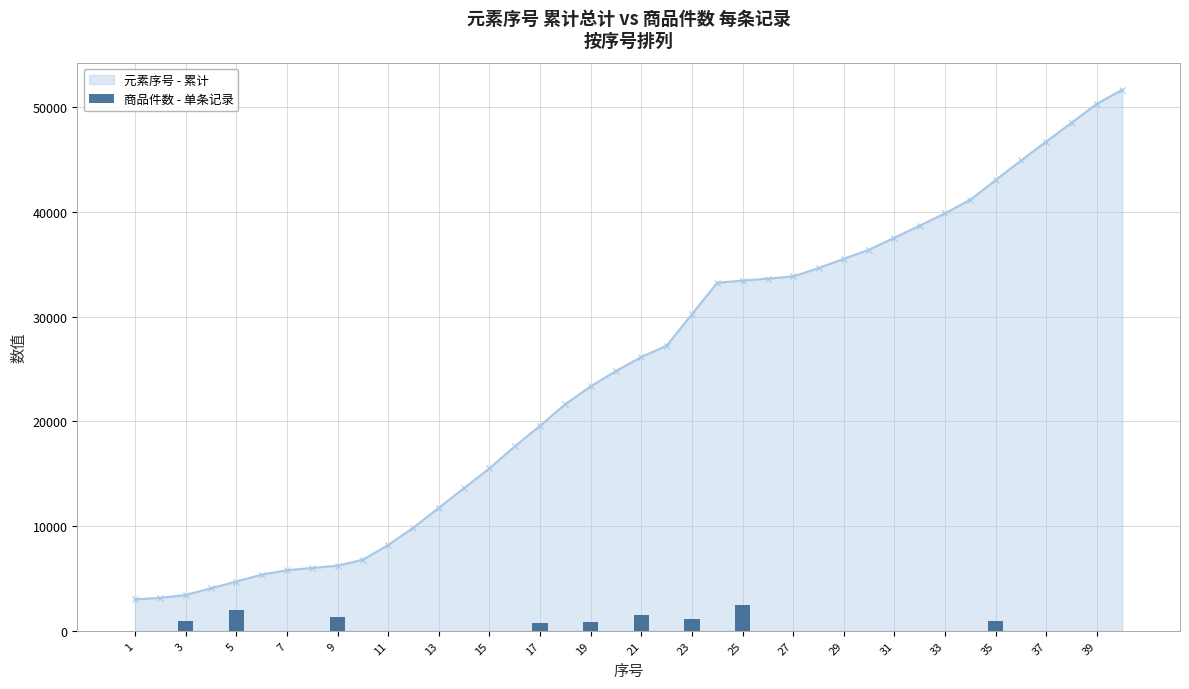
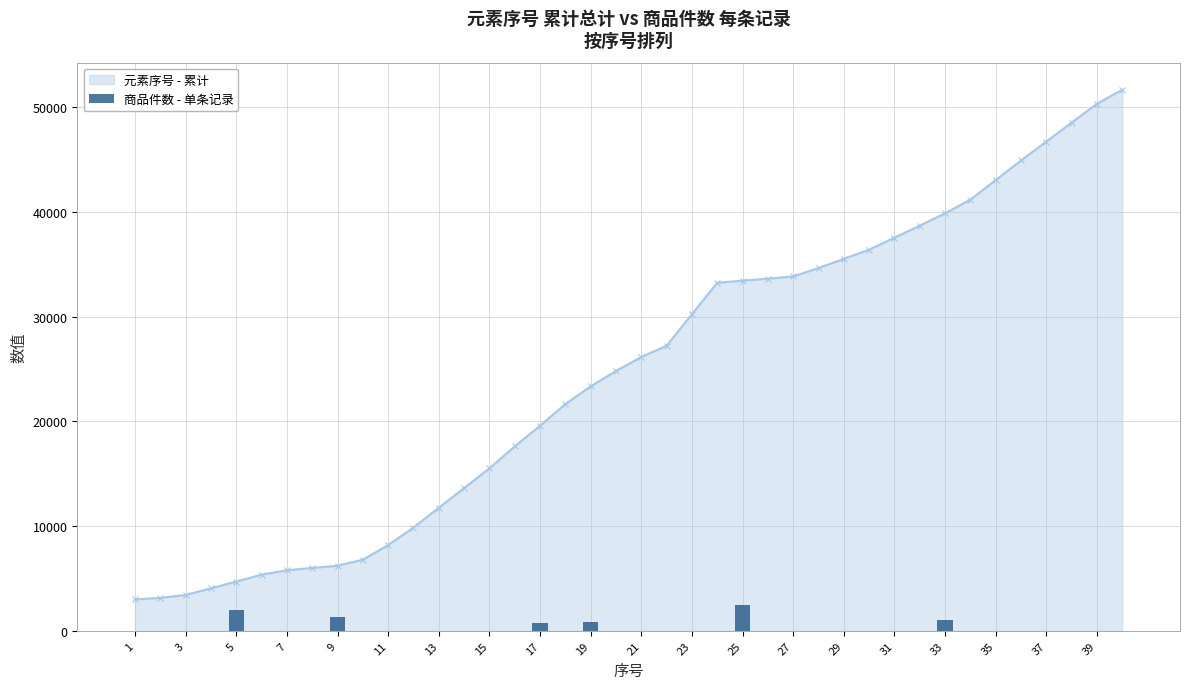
商品件数 - 单条记录, 3: 900 -> 0
商品件数 - 单条记录, 21: 1500 -> 0
商品件数 - 单条记录, 23: 1100 -> 0
商品件数 - 单条记录, 33: 0 -> 1100
商品件数 - 单条记录, 35: 900 -> 0
